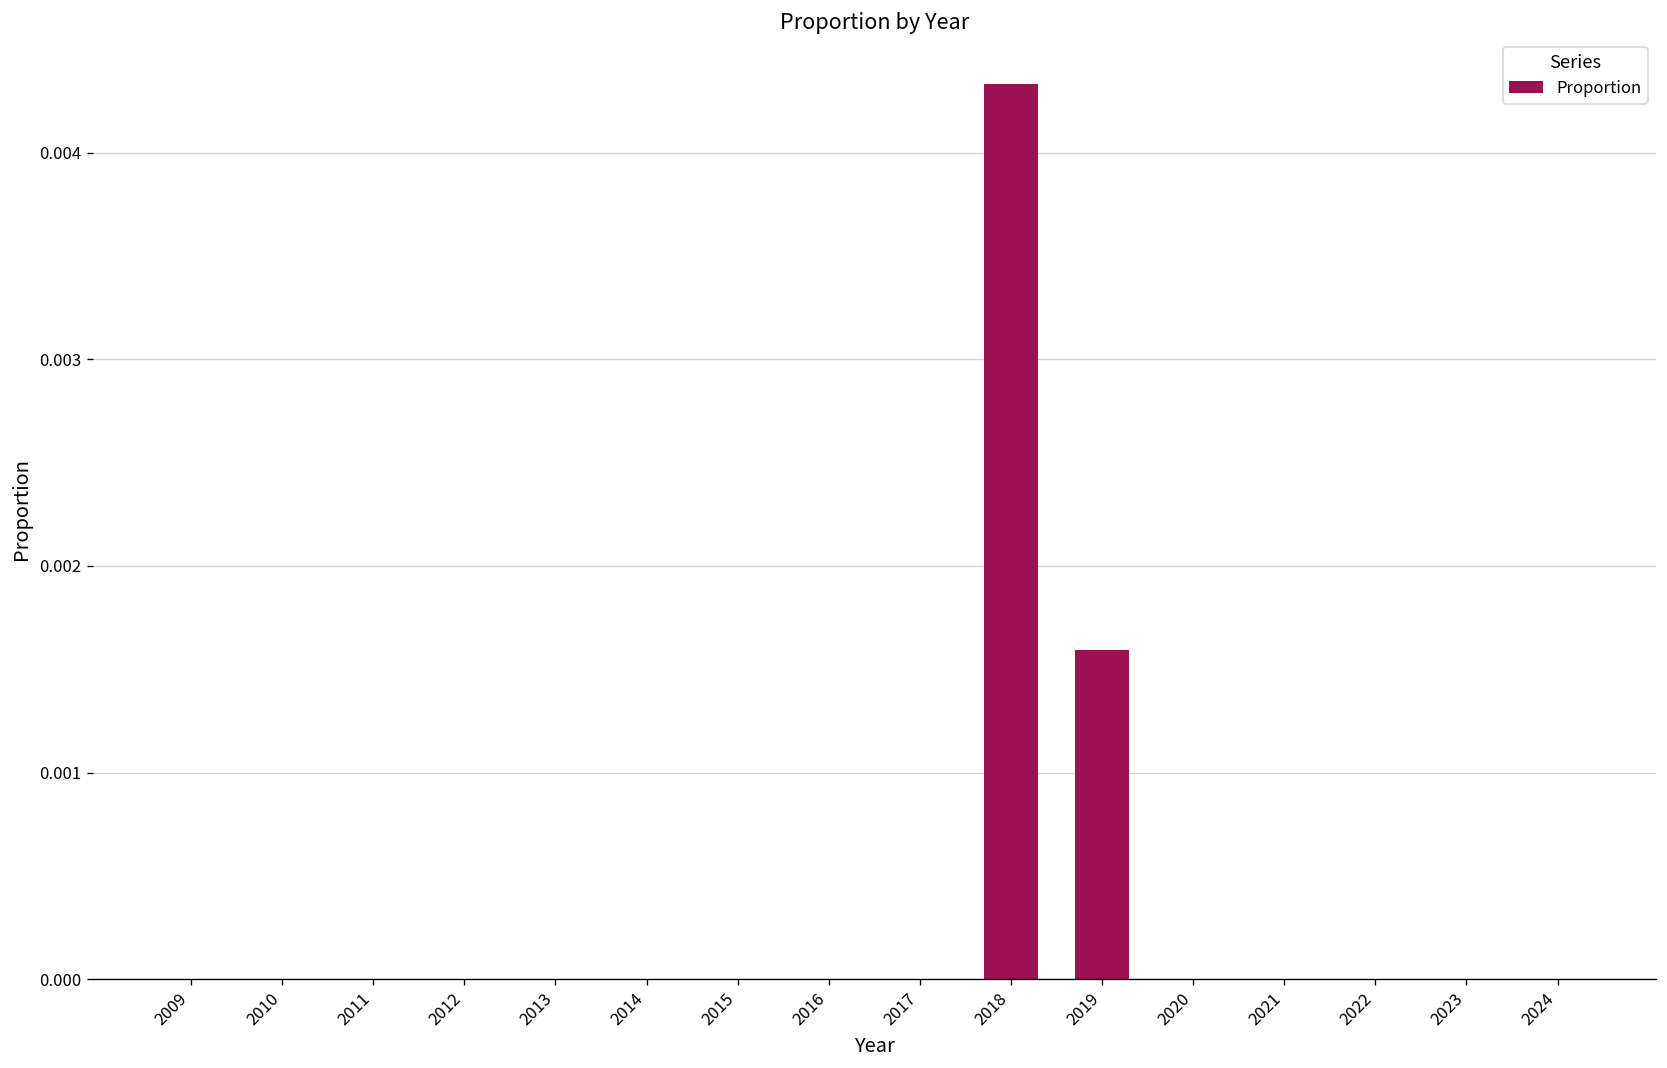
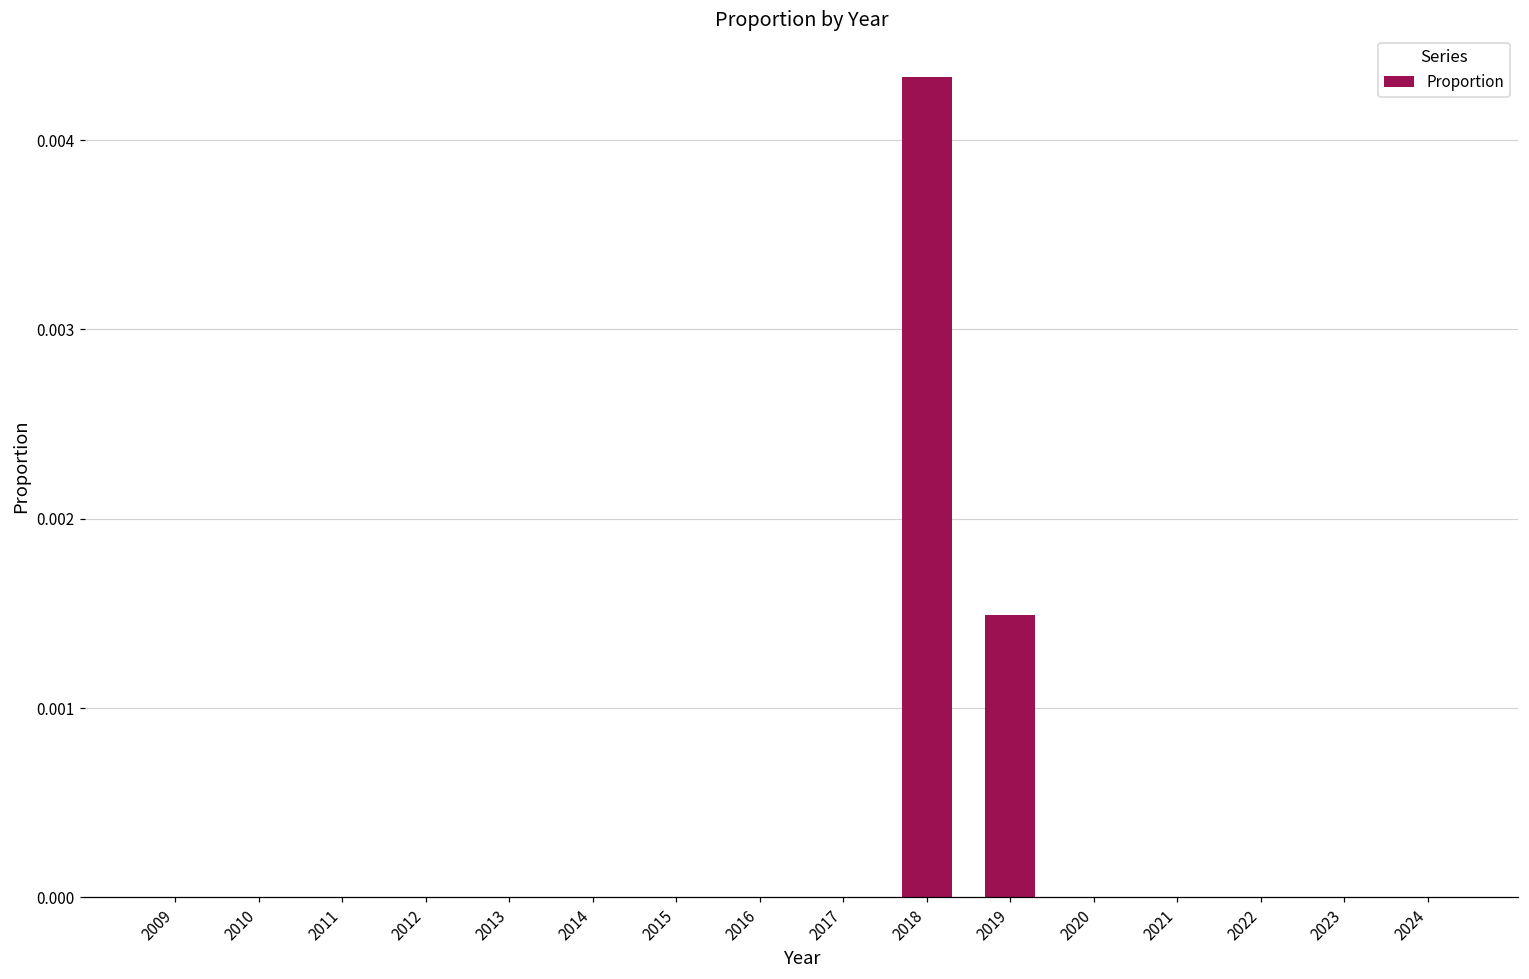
2019: 0.00159 -> 0.00149
